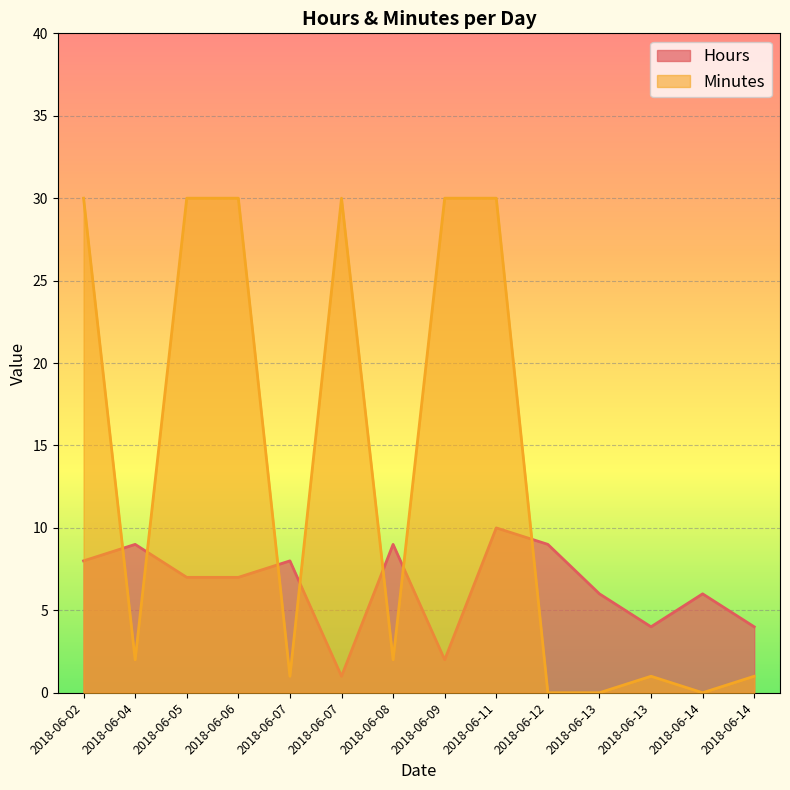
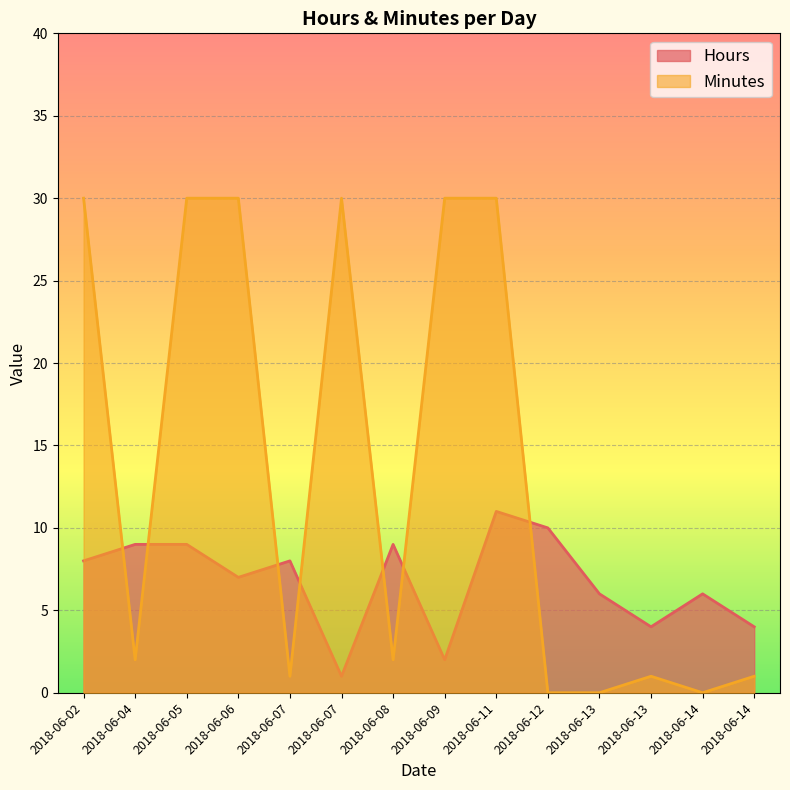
Hours, 2018-06-05: 7 -> 9
Hours, 2018-06-11: 10 -> 11
Hours, 2018-06-12: 9 -> 10
